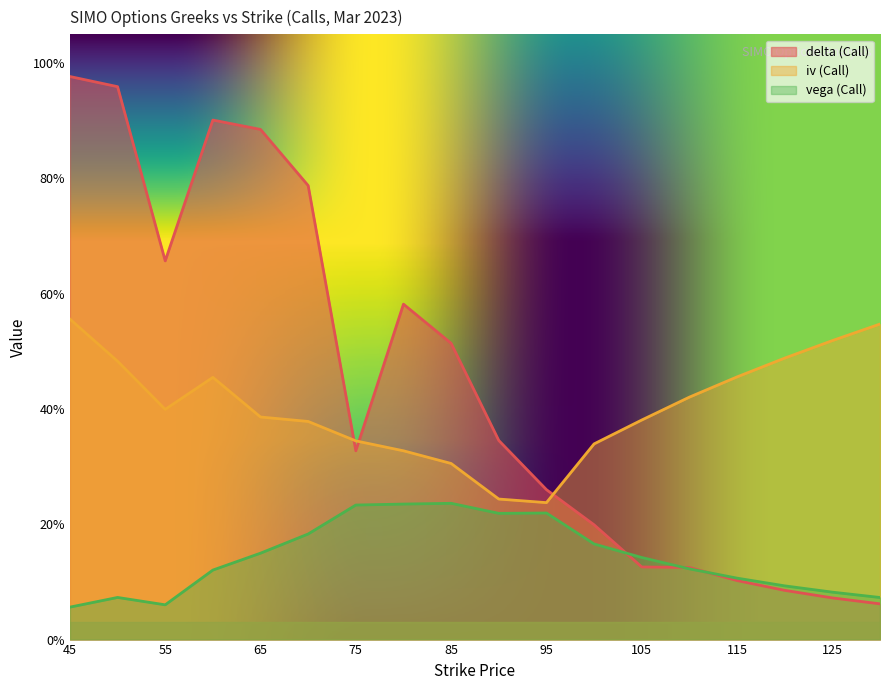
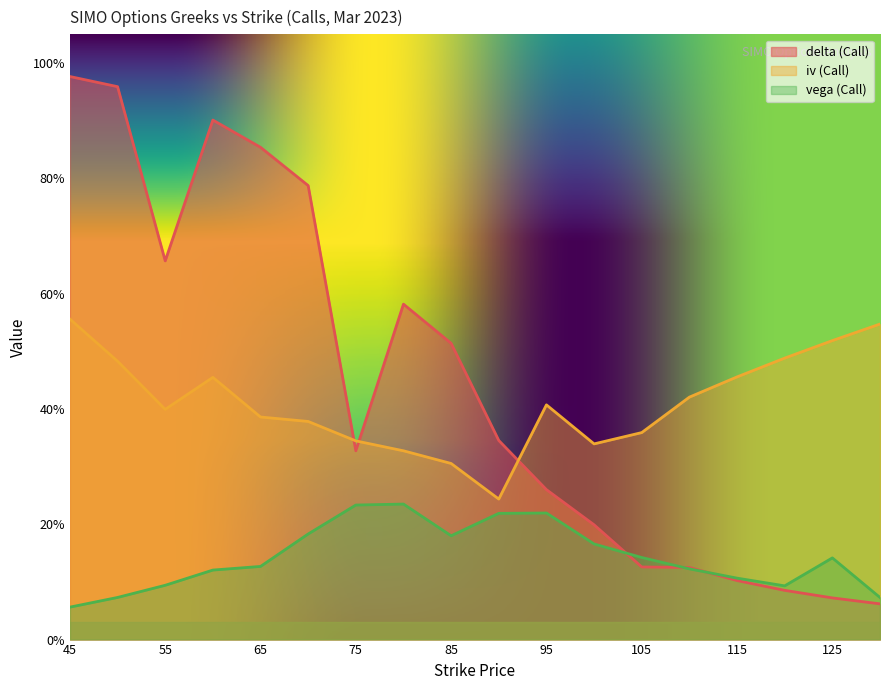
vega (Call), 55: 6% -> 9%
delta (Call), 65: 89% -> 85%
vega (Call), 65: 15% -> 13%
vega (Call), 85: 24% -> 18%
iv (Call), 95: 24% -> 41%
iv (Call), 105: 38% -> 36%
vega (Call), 125: 8% -> 14%
